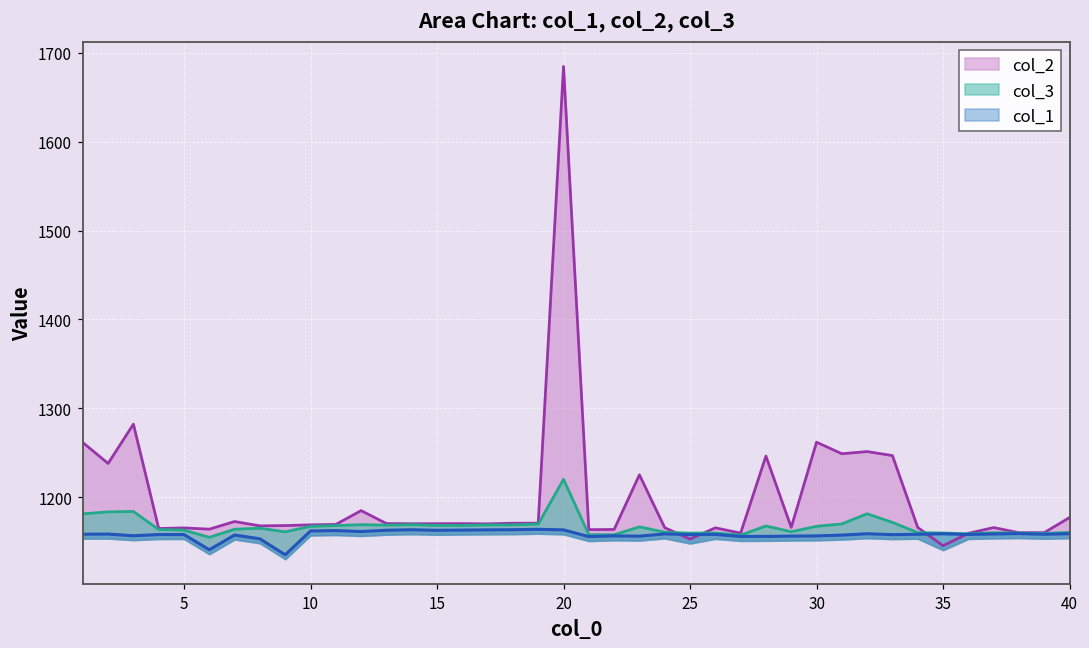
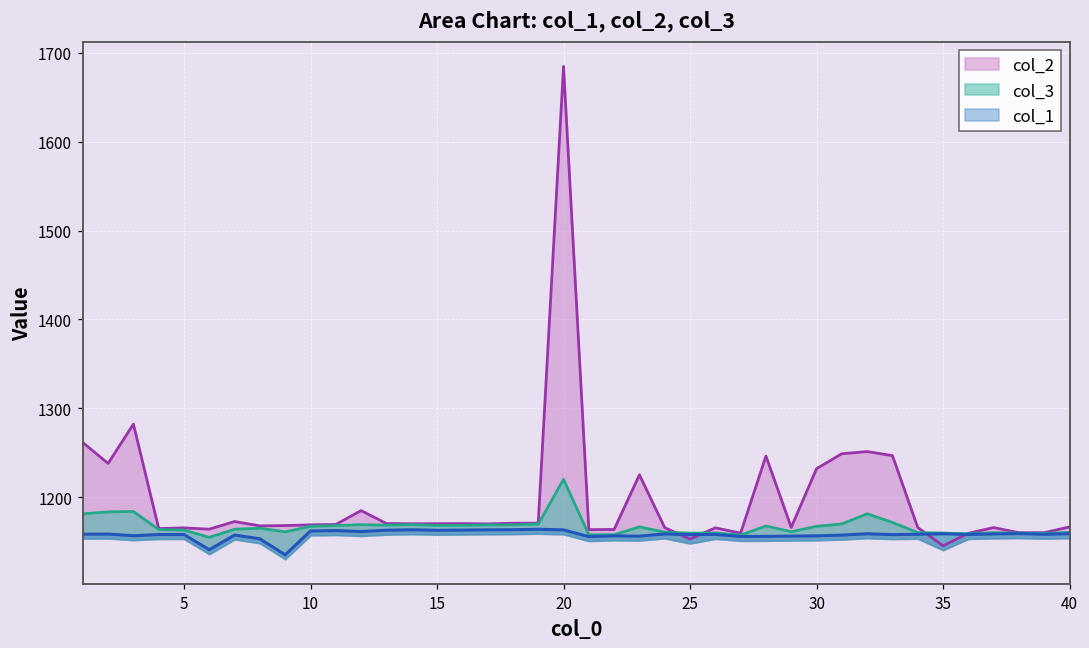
col_2, 30: 1260 -> 1230
col_2, 40: 1180 -> 1170
